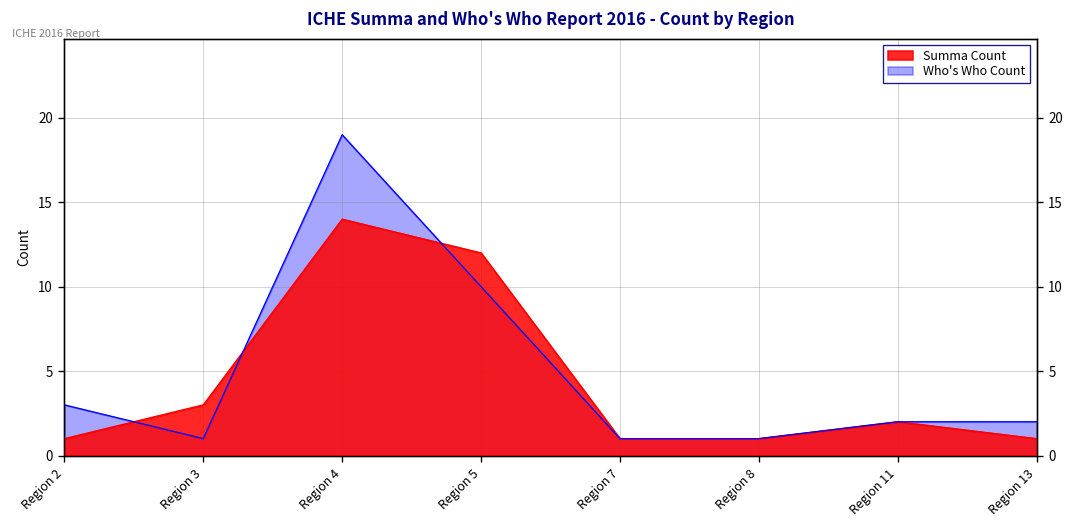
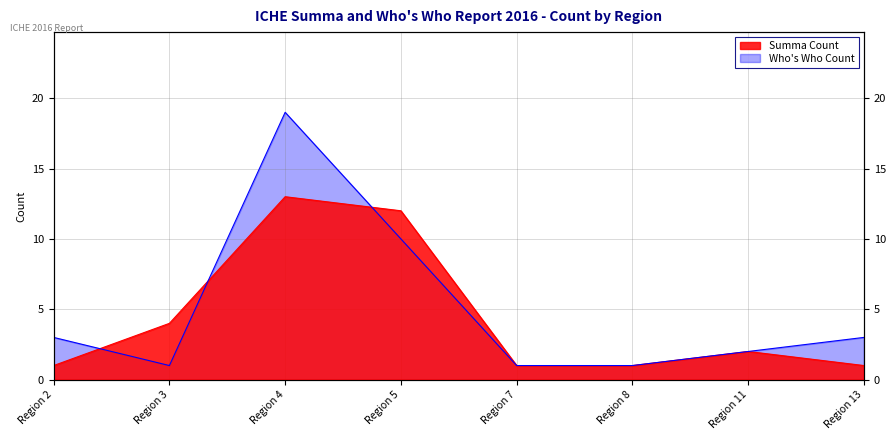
Summa Count, Region 3: 3 -> 4
Summa Count, Region 4: 14 -> 13
Who's Who Count, Region 13: 2 -> 3
